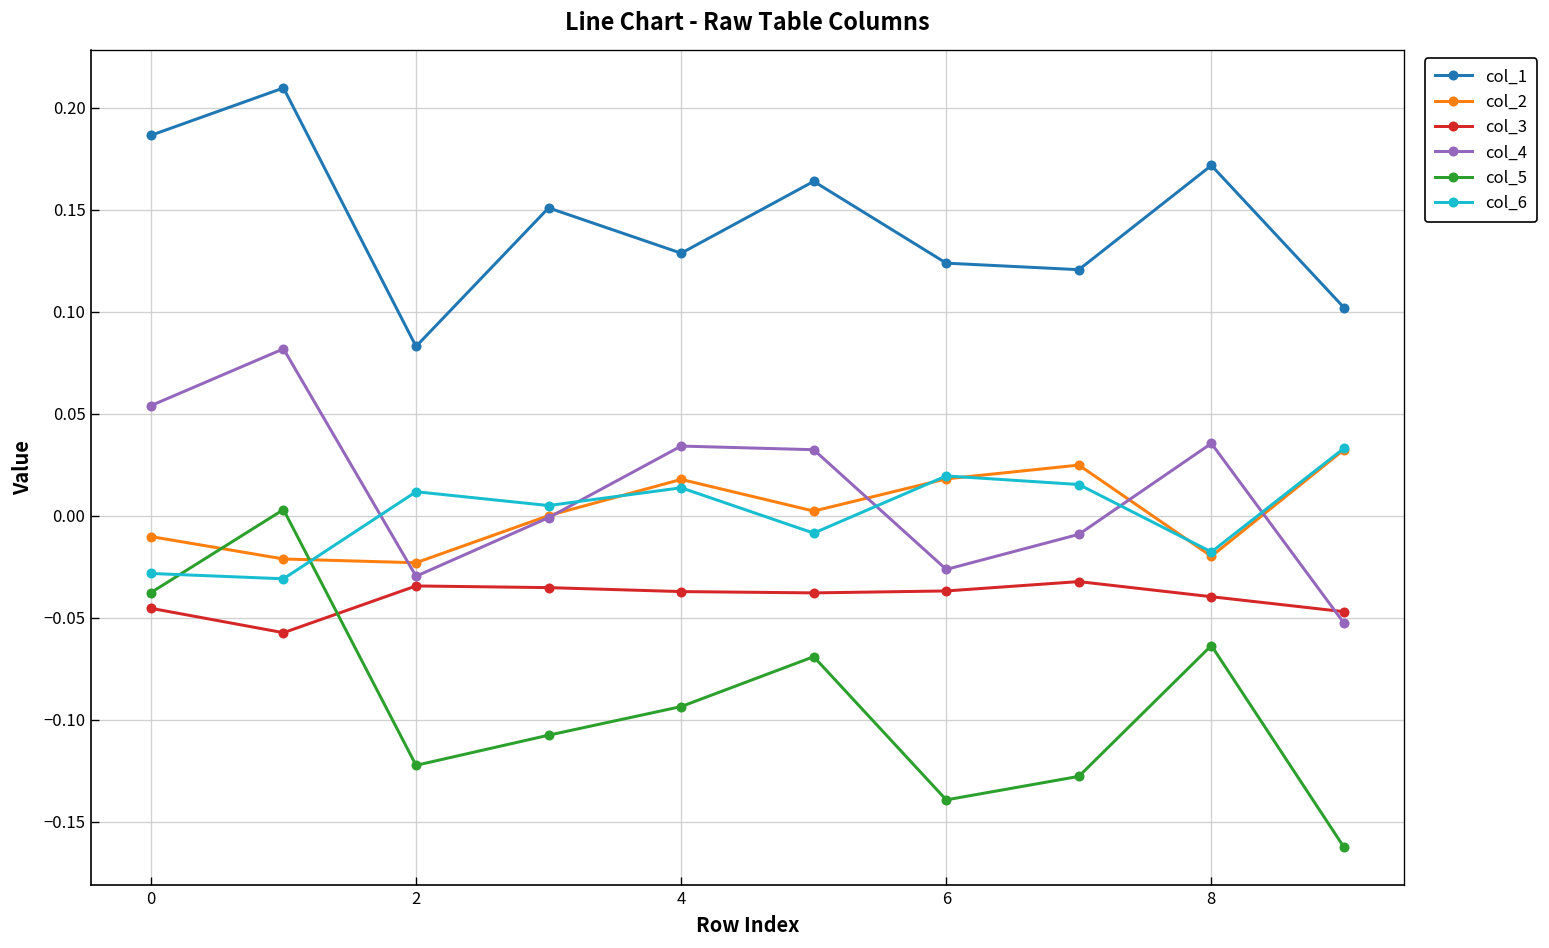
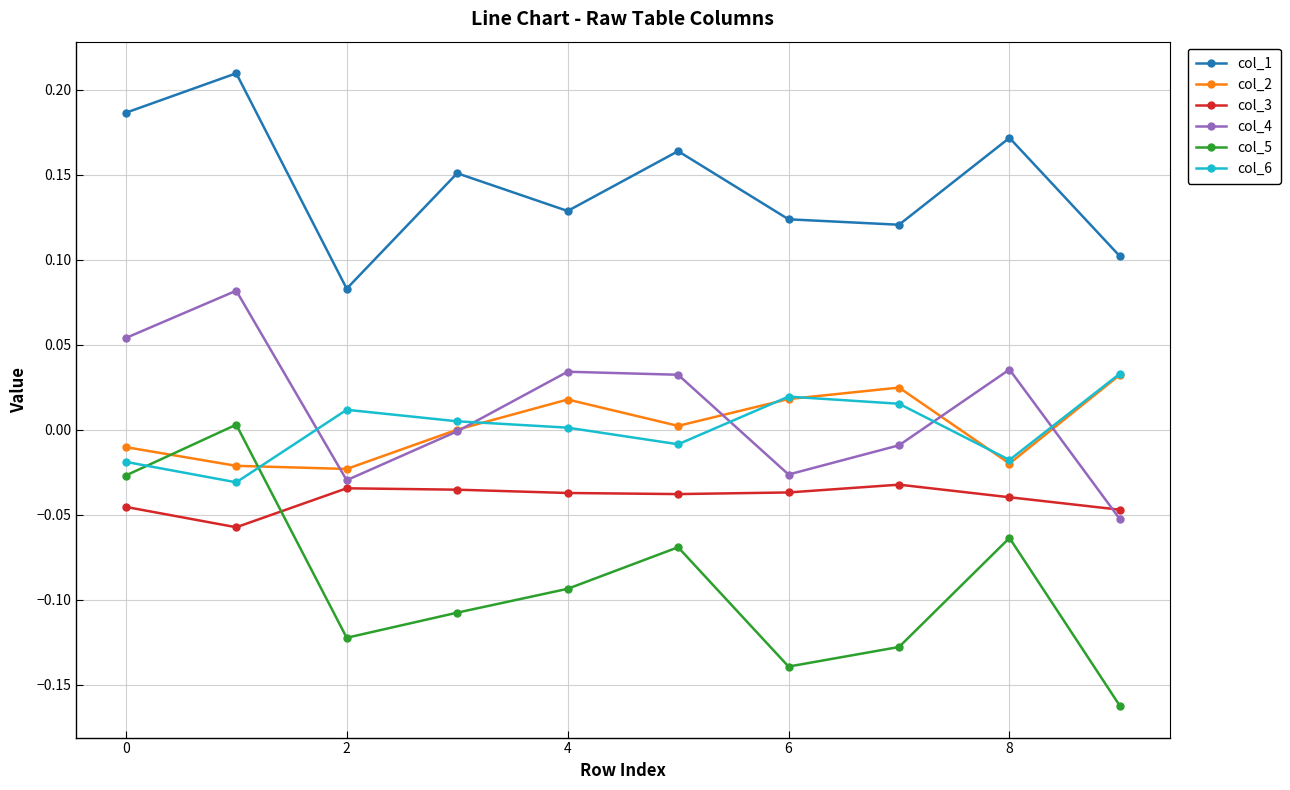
col_5, 0: -0.038 -> -0.027
col_6, 0: -0.028 -> -0.019
col_6, 4: 0.014 -> 0.001
